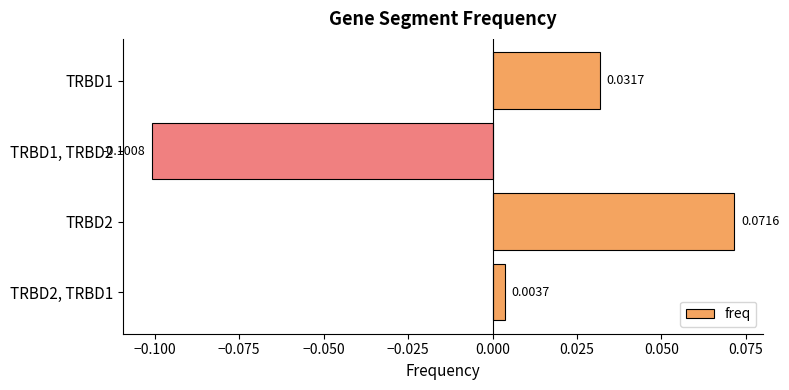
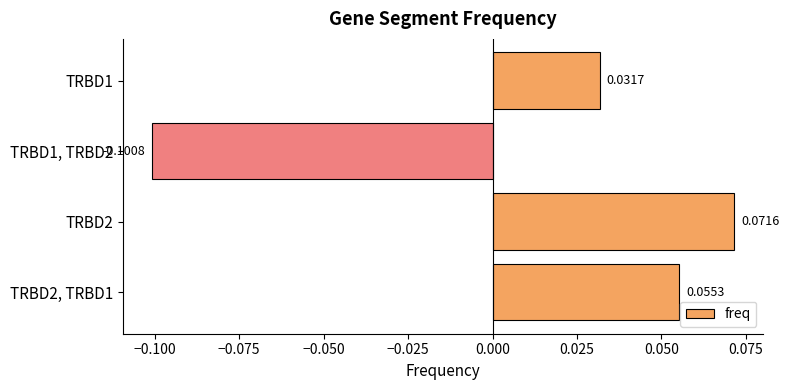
TRBD2, TRBD1: 0.0037 -> 0.0553
